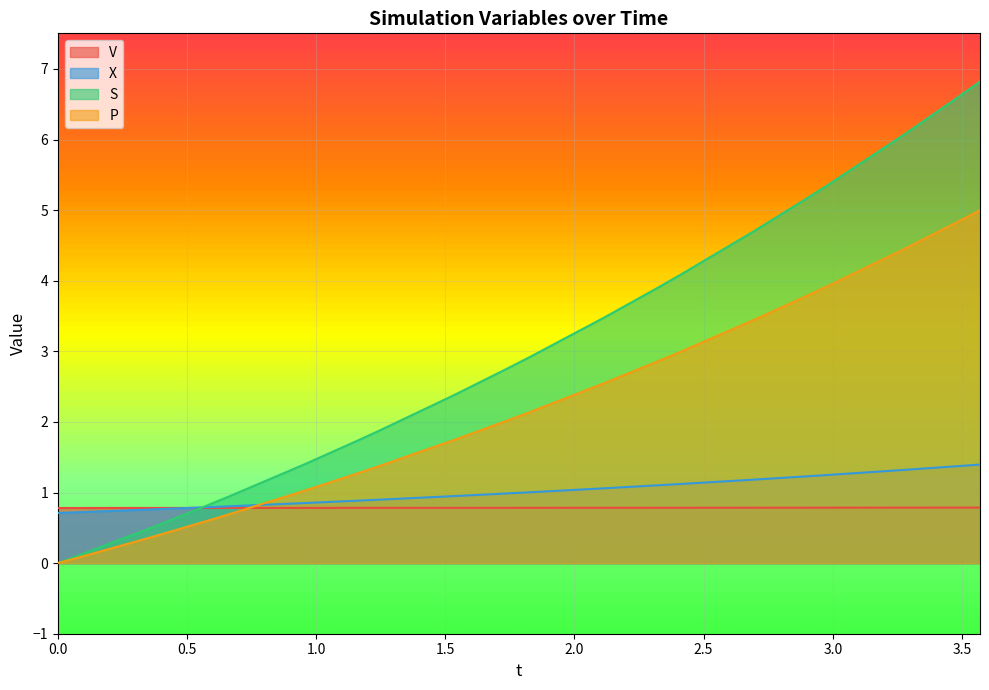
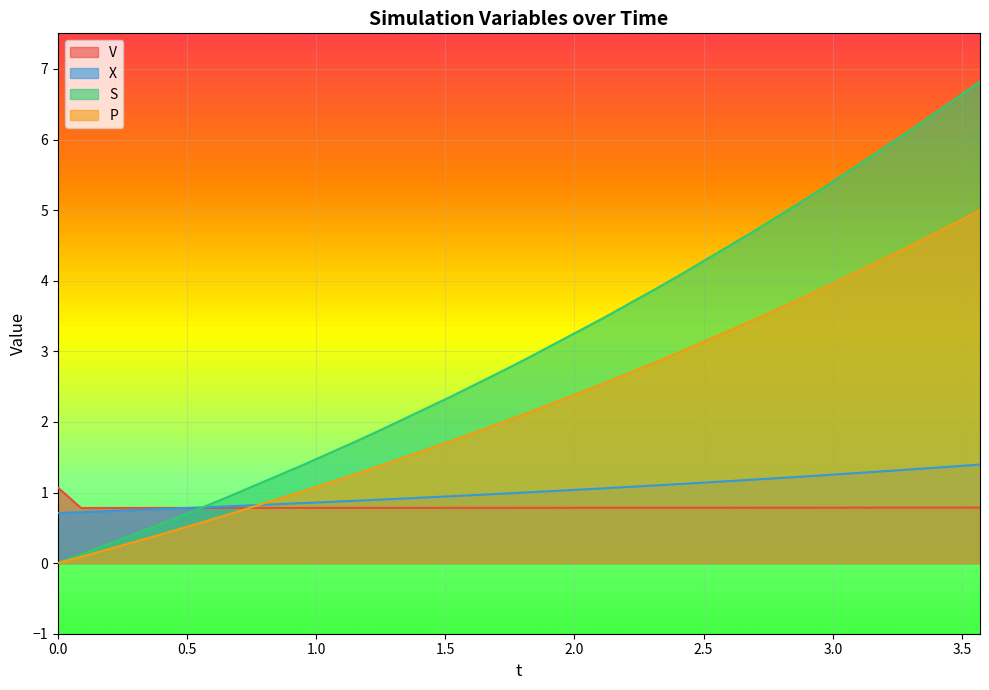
V, 0.0: 0.8 -> 1.1
